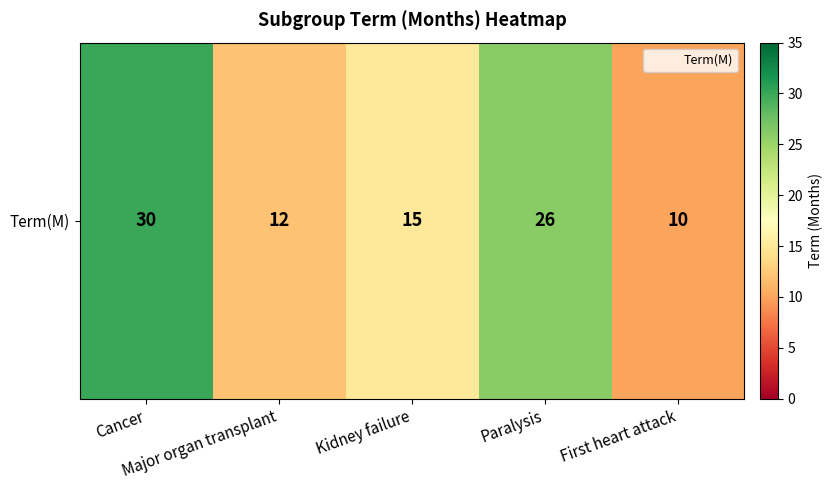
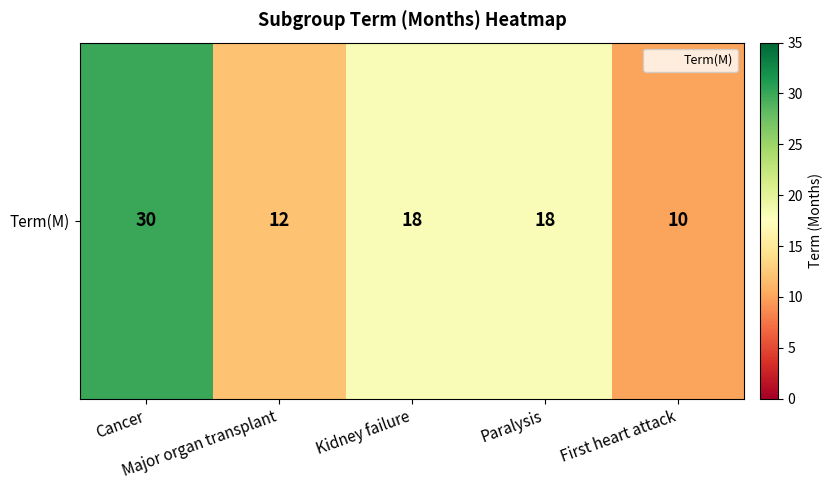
Term(M), Kidney failure: 15 -> 18
Term(M), Paralysis: 26 -> 18
